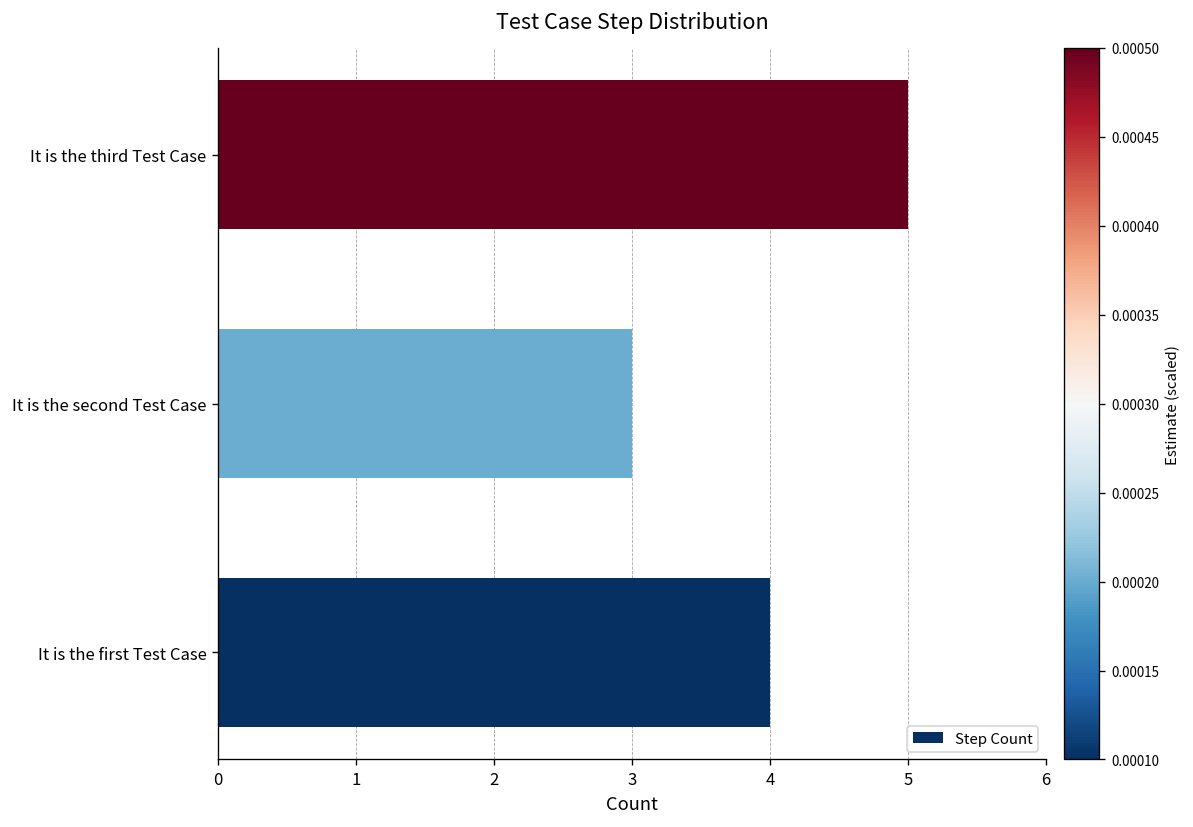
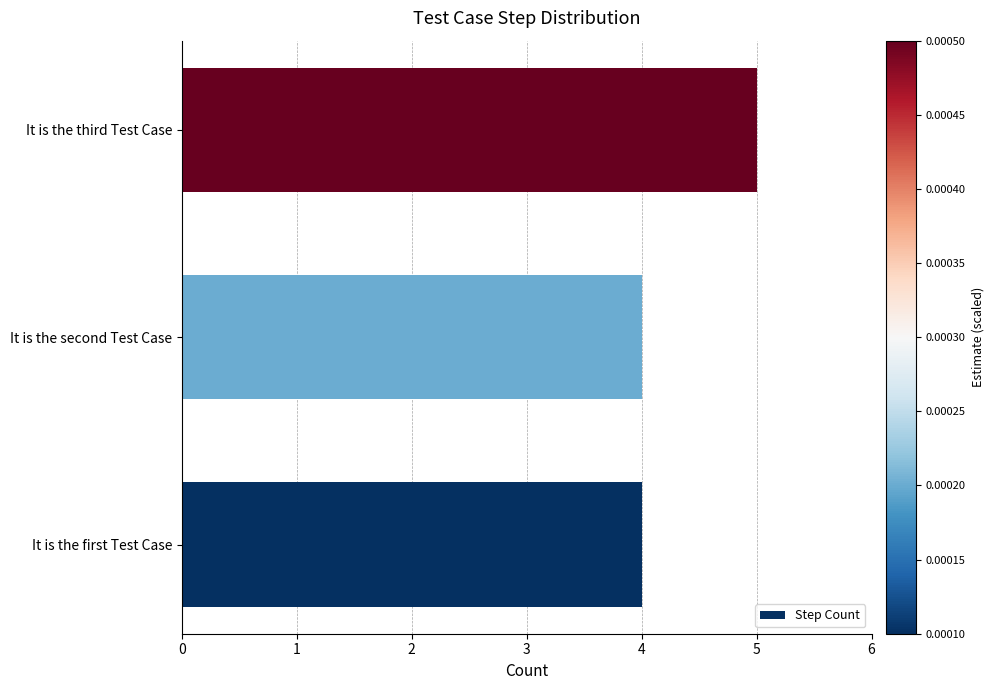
It is the second Test Case: 3 -> 4
